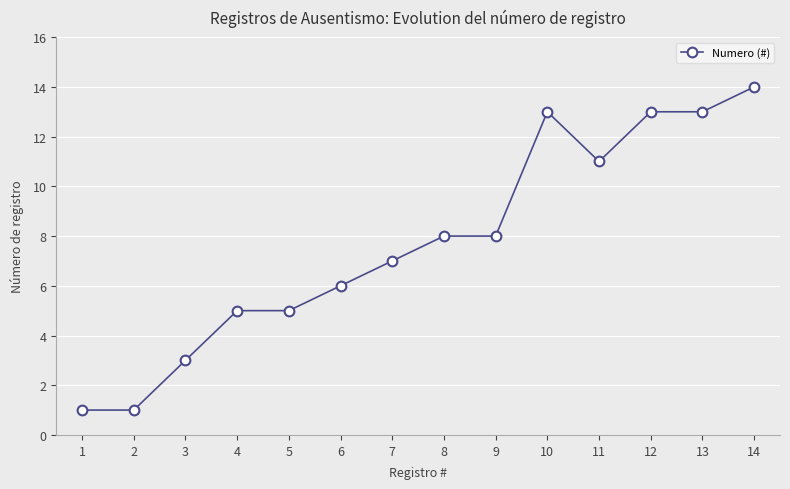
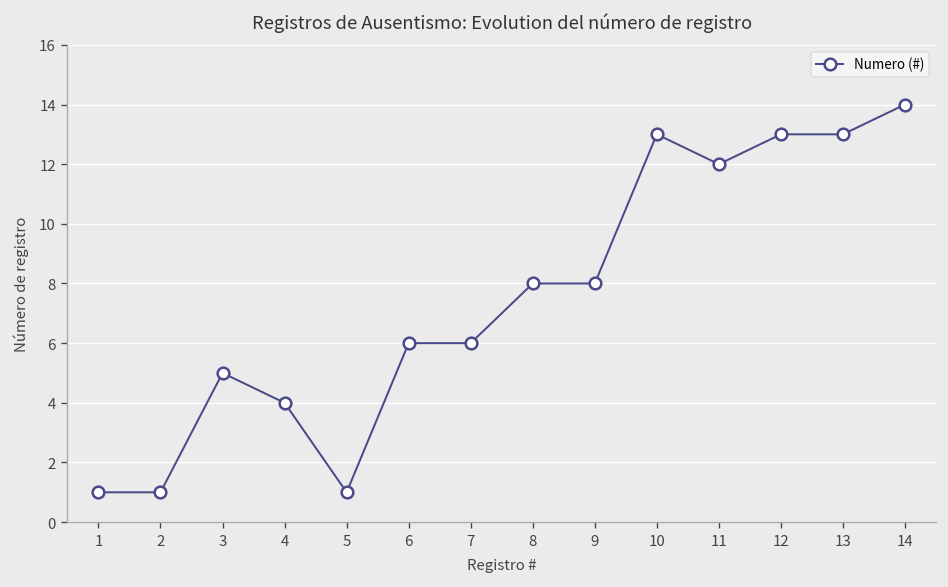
3: 3 -> 5
4: 5 -> 4
5: 5 -> 1
7: 7 -> 6
11: 11 -> 12
